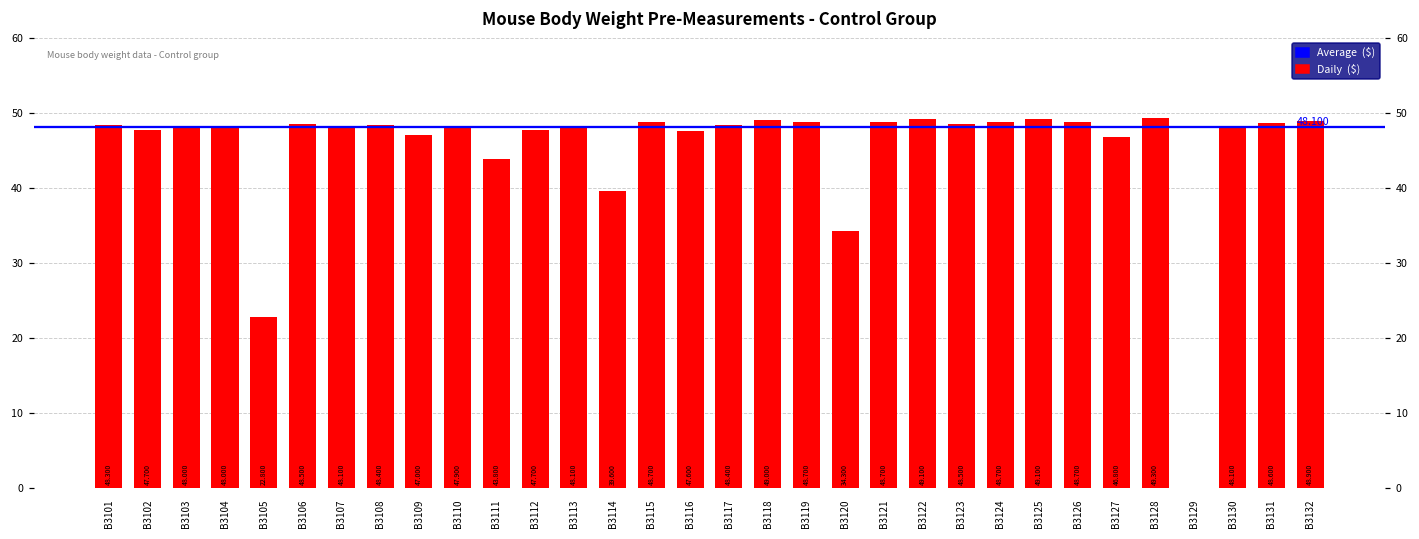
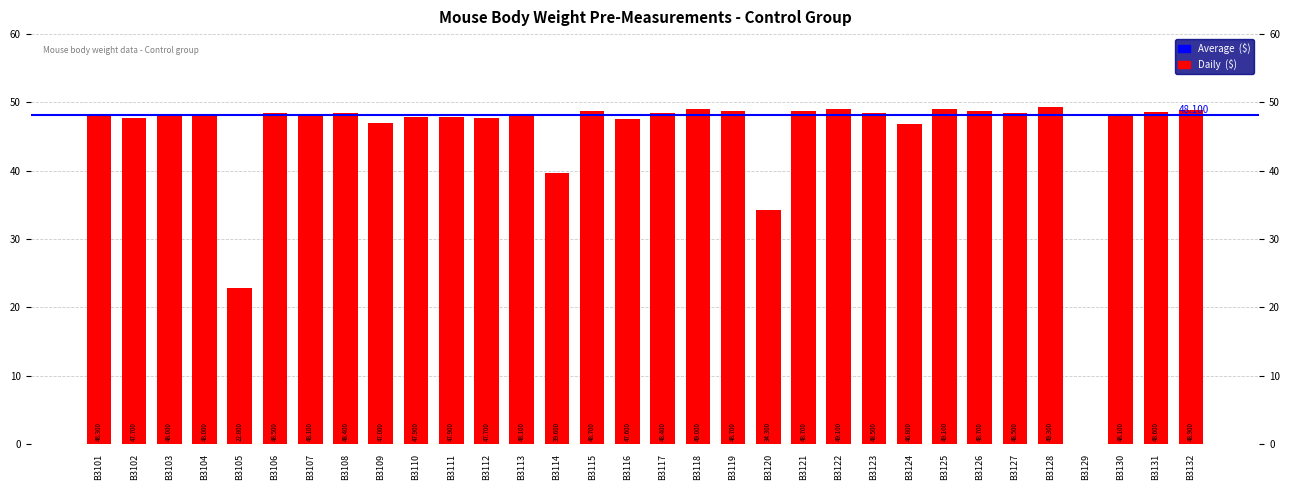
B3111: 43.800 -> 47.900
B3124: 48.700 -> 46.800
B3127: 46.800 -> 48.500
